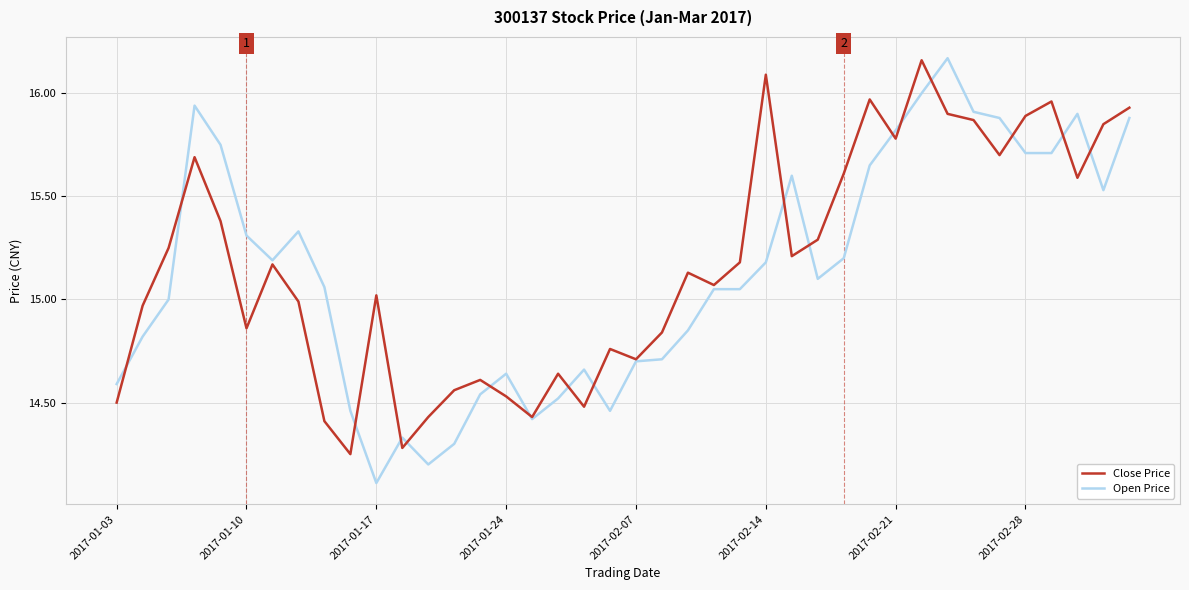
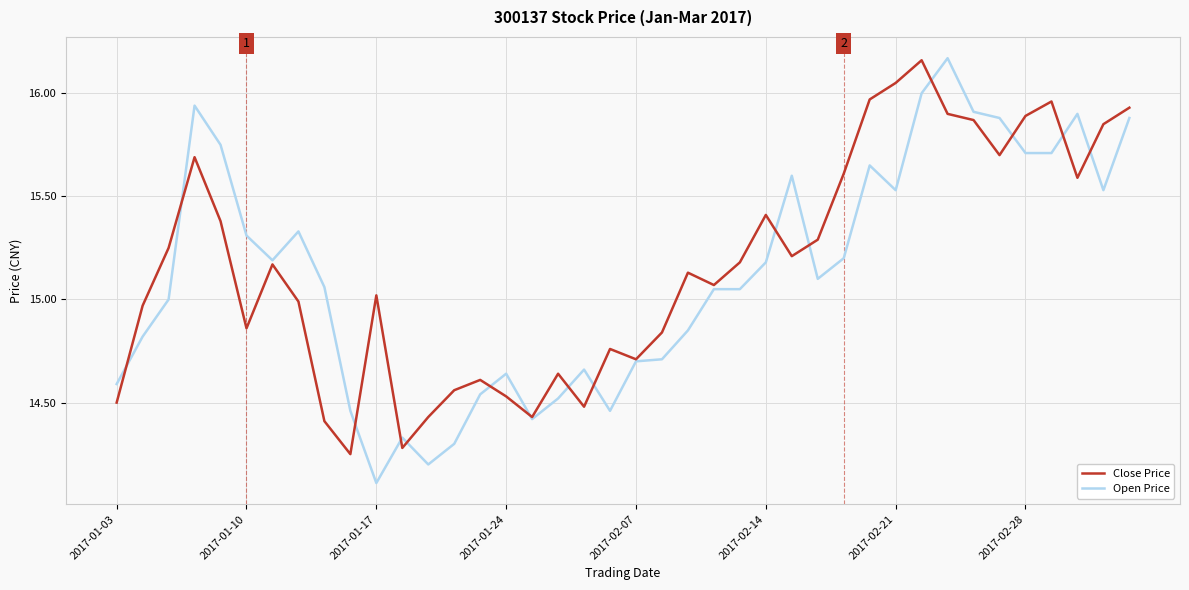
Close Price, 2017-02-14: 16.09 -> 15.41
Close Price, 2017-02-21: 15.78 -> 16.05
Open Price, 2017-02-21: 15.82 -> 15.53
